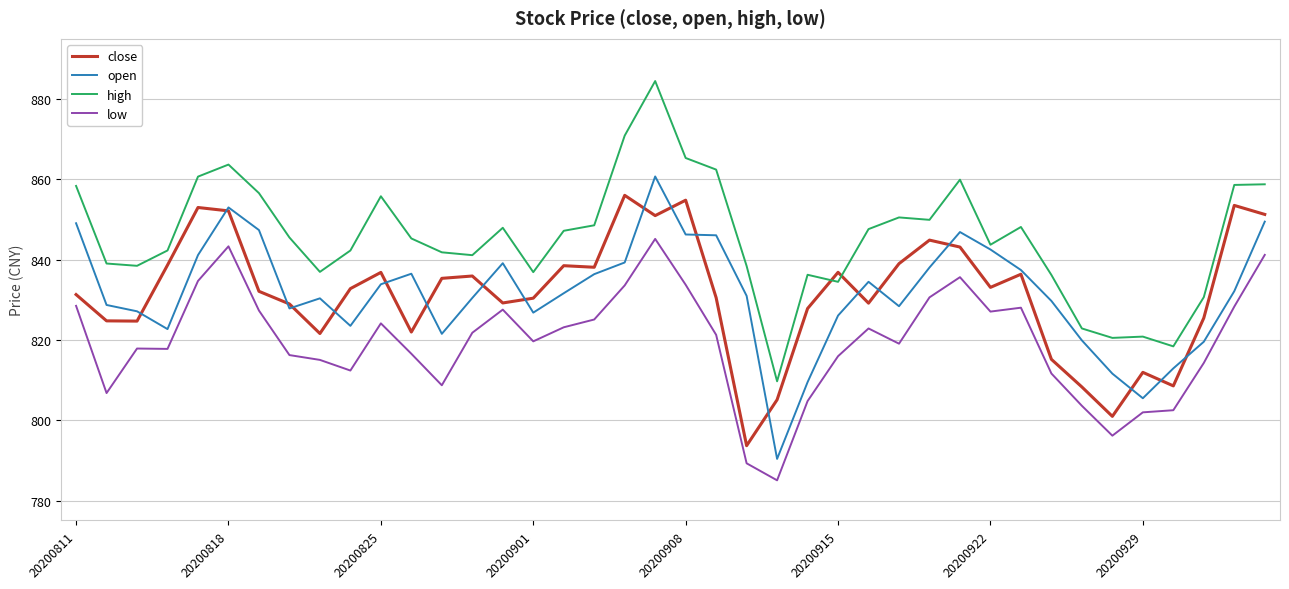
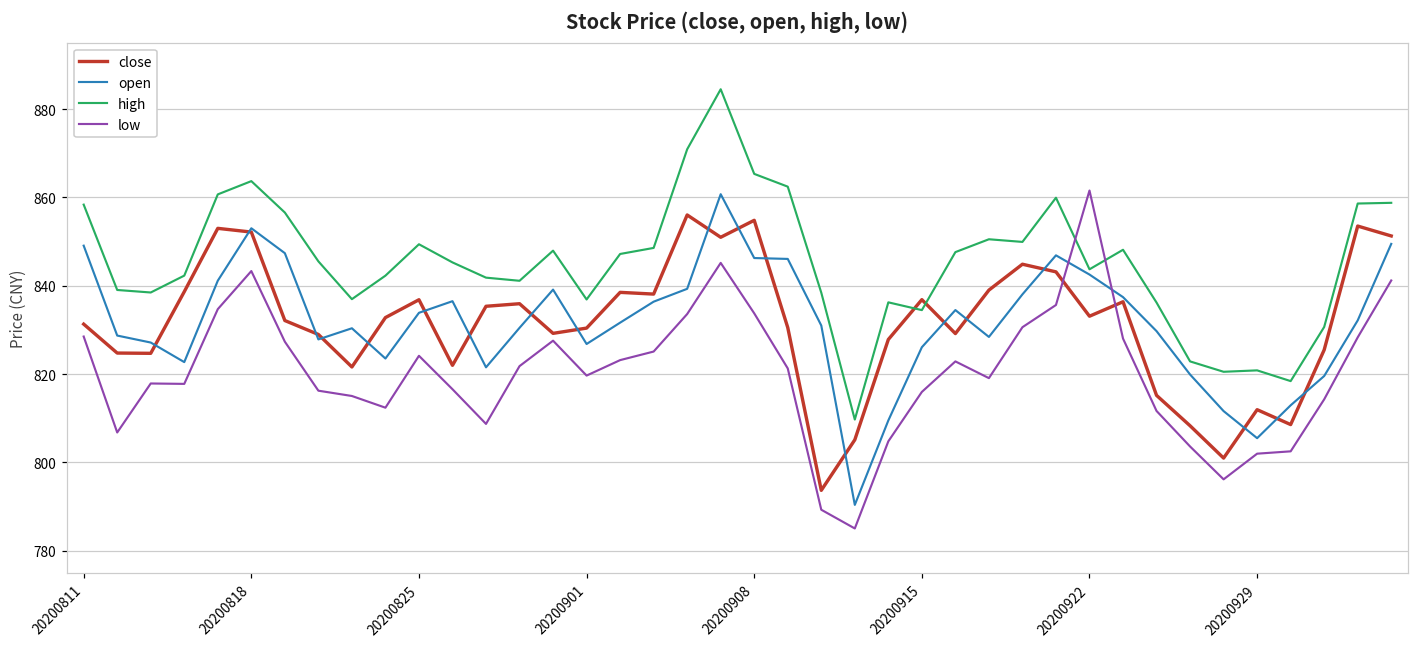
high, 20200825: 856 -> 849
low, 20200922: 827 -> 862
